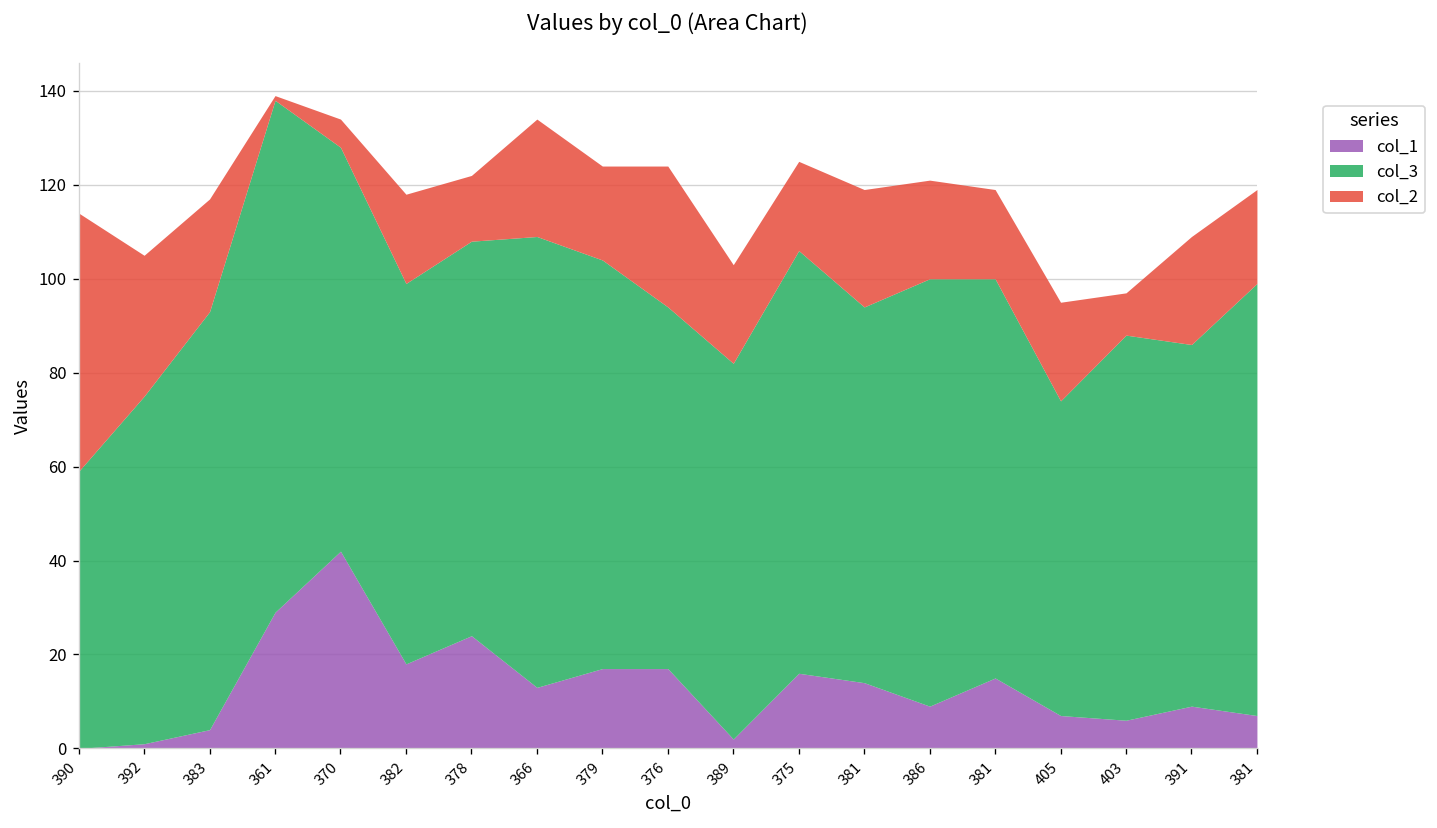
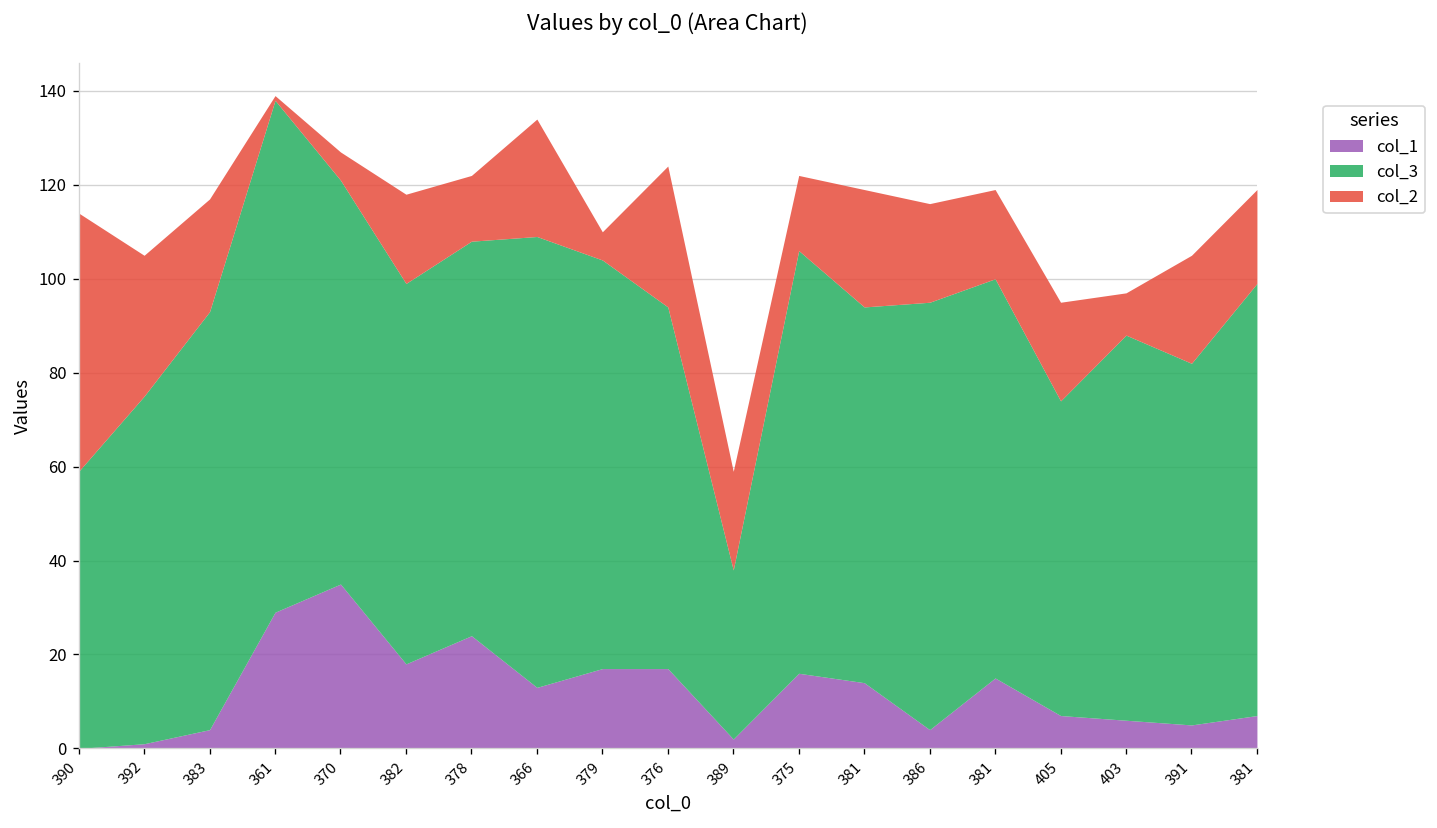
col_1, 370: 42 -> 35
col_2, 379: 20 -> 6
col_3, 389: 80 -> 36
col_2, 375: 19 -> 16
col_1, 386: 9 -> 4
col_1, 391: 9 -> 5
